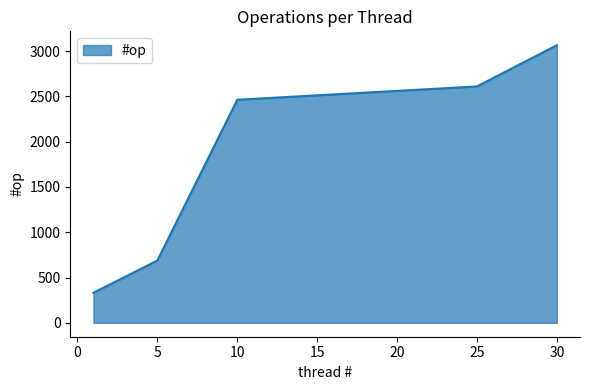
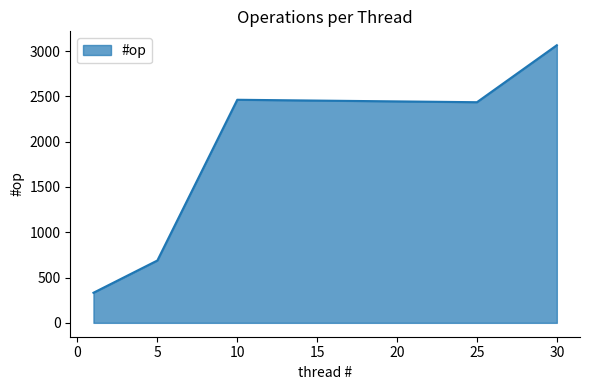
25: 2600 -> 2400
